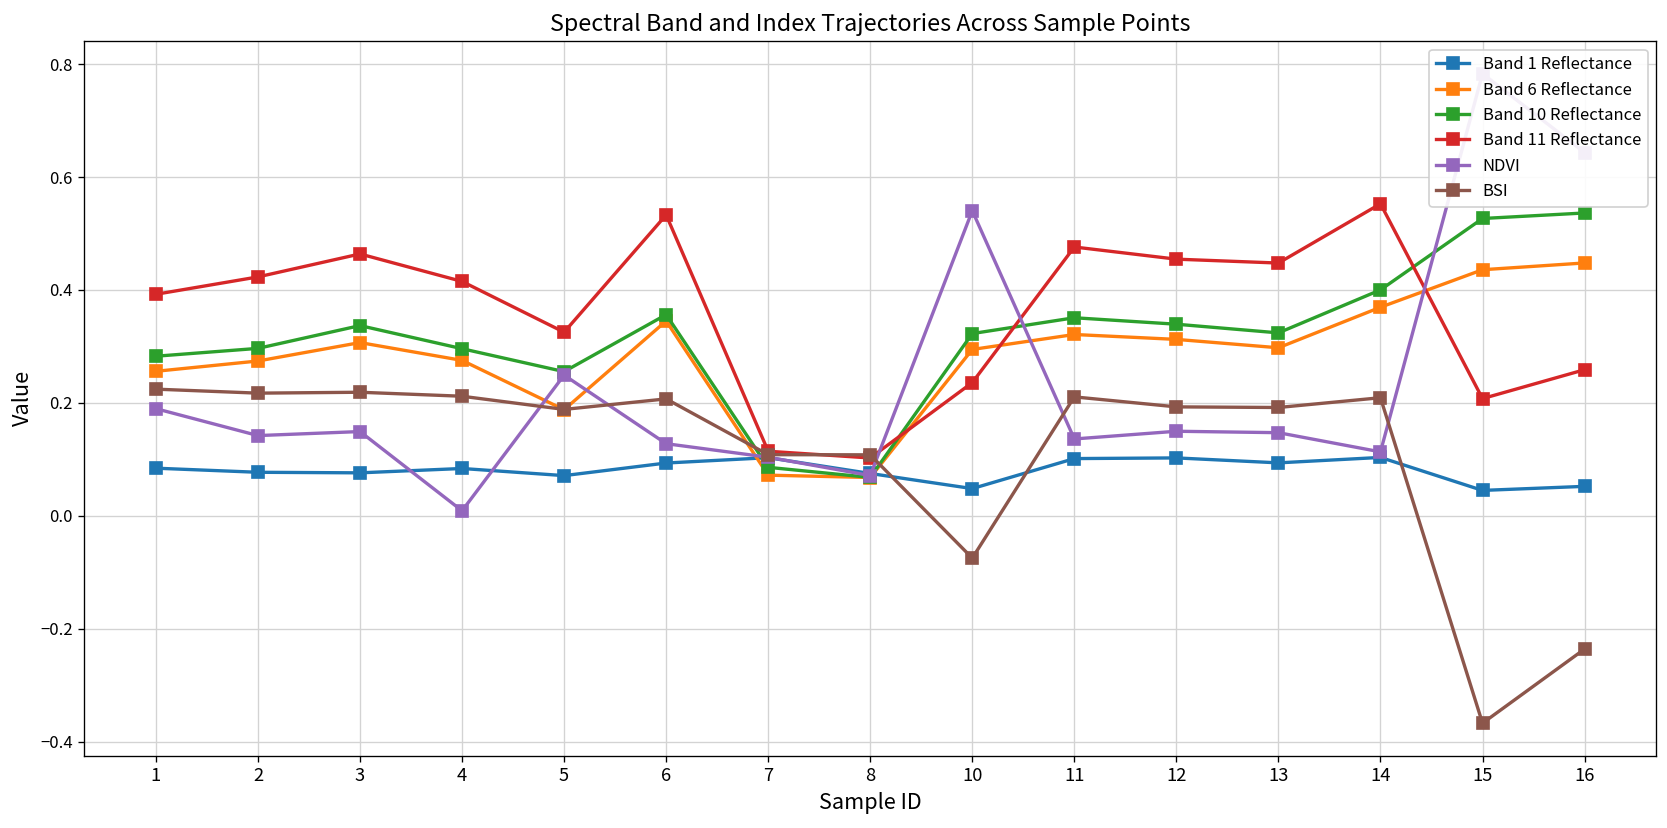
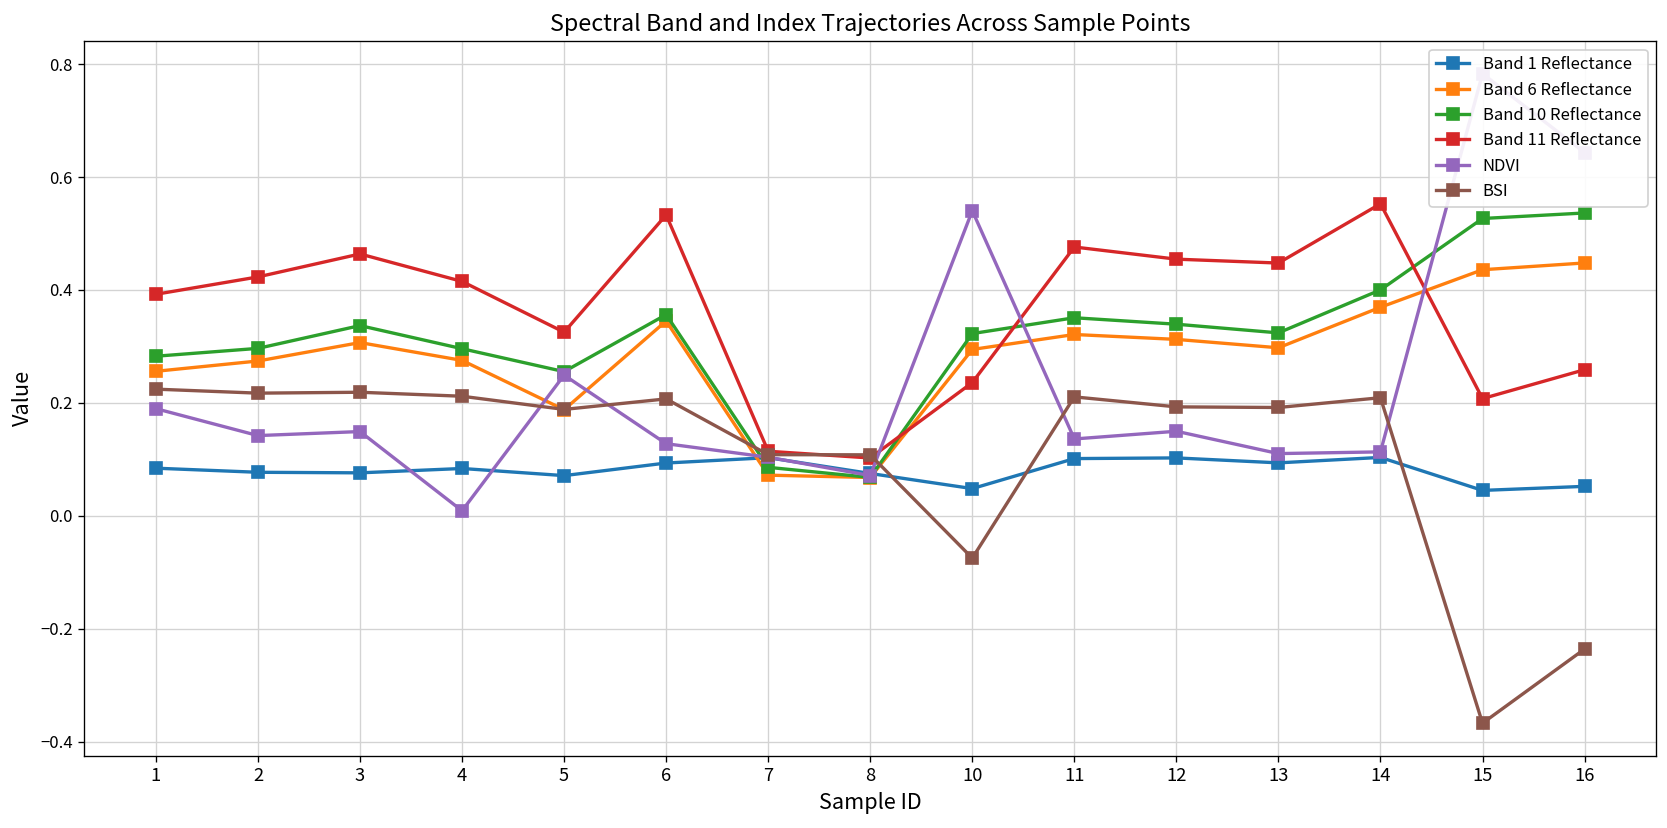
NDVI, 13: 0.15 -> 0.11
